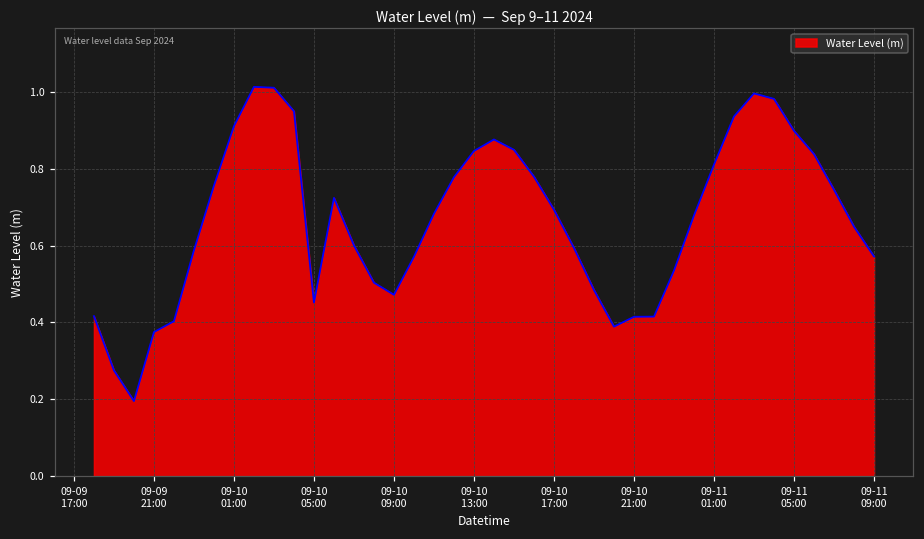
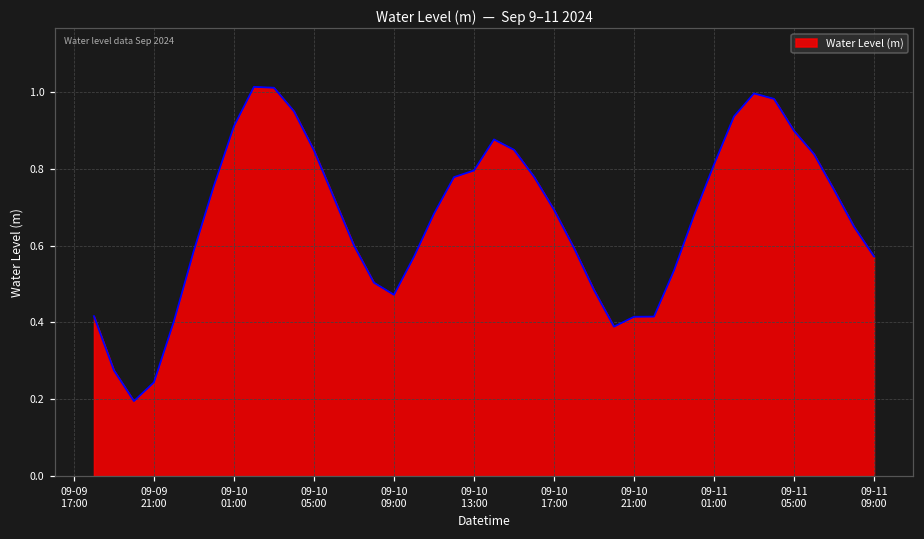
09-09 21:00: 0.38 -> 0.24
09-10 05:00: 0.45 -> 0.85
09-10 13:00: 0.85 -> 0.79
